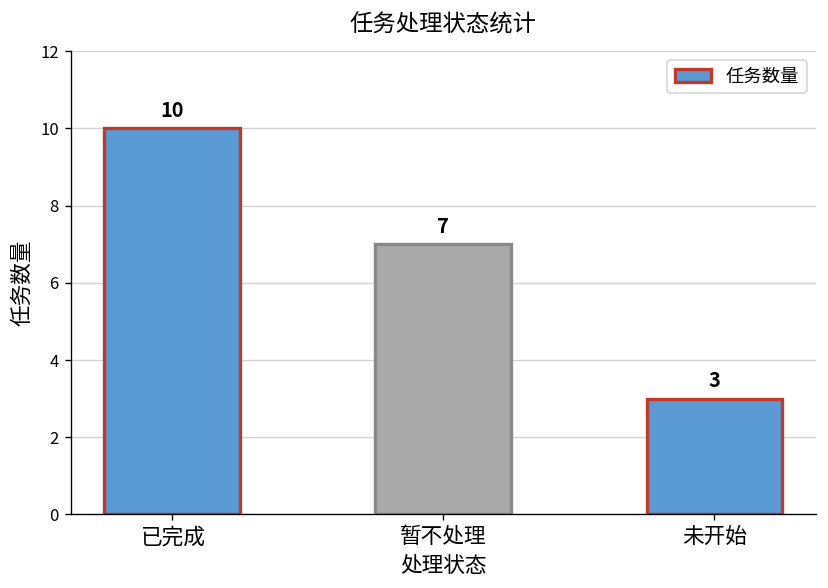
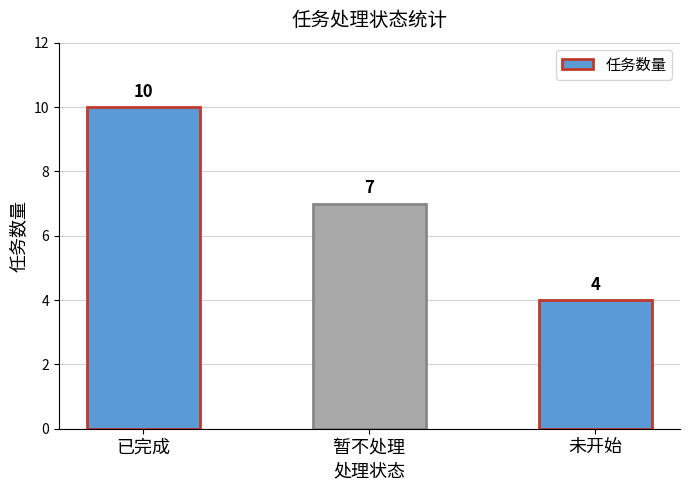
未开始: 3 -> 4
